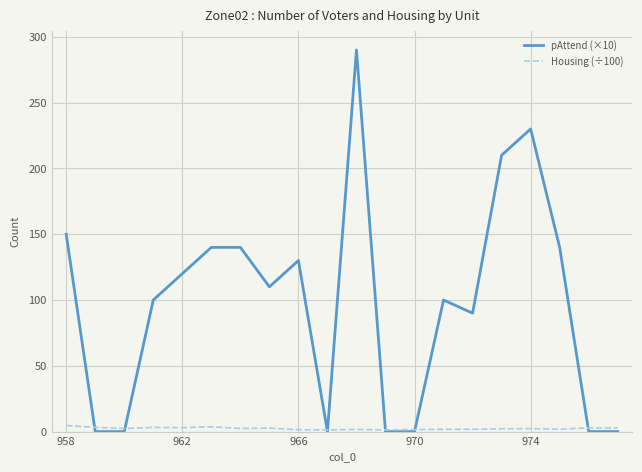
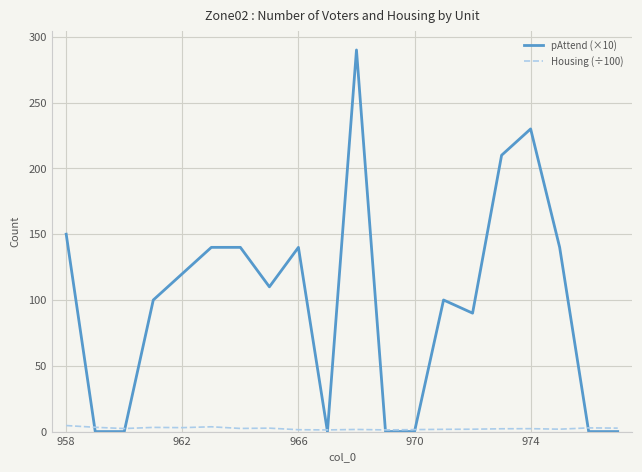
pAttend (×10), 966: 130 -> 140
